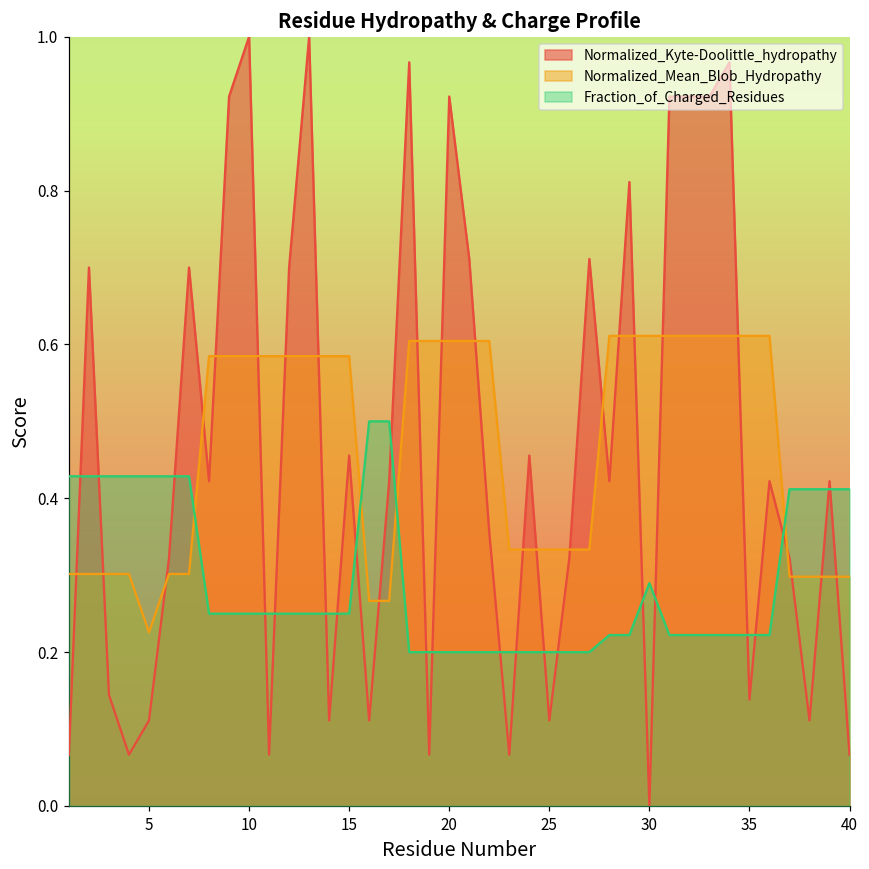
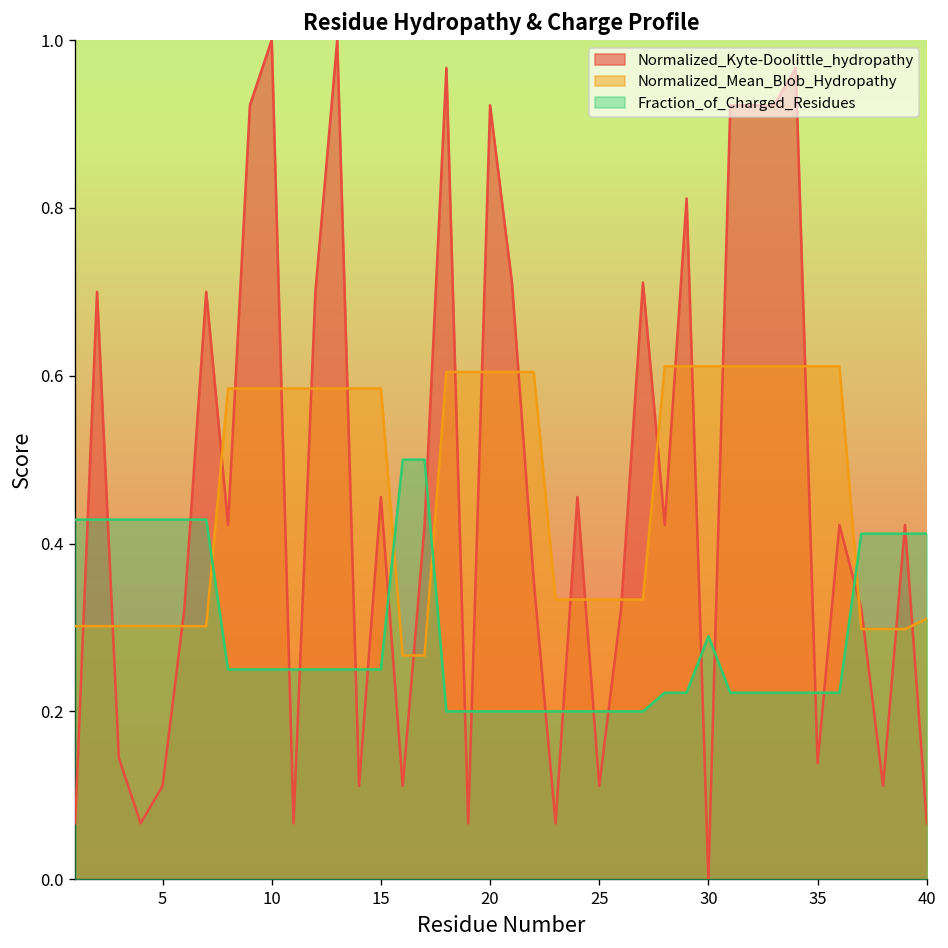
Normalized_Mean_Blob_Hydropathy, 5: 0.23 -> 0.30
Normalized_Mean_Blob_Hydropathy, 40: 0.30 -> 0.31
